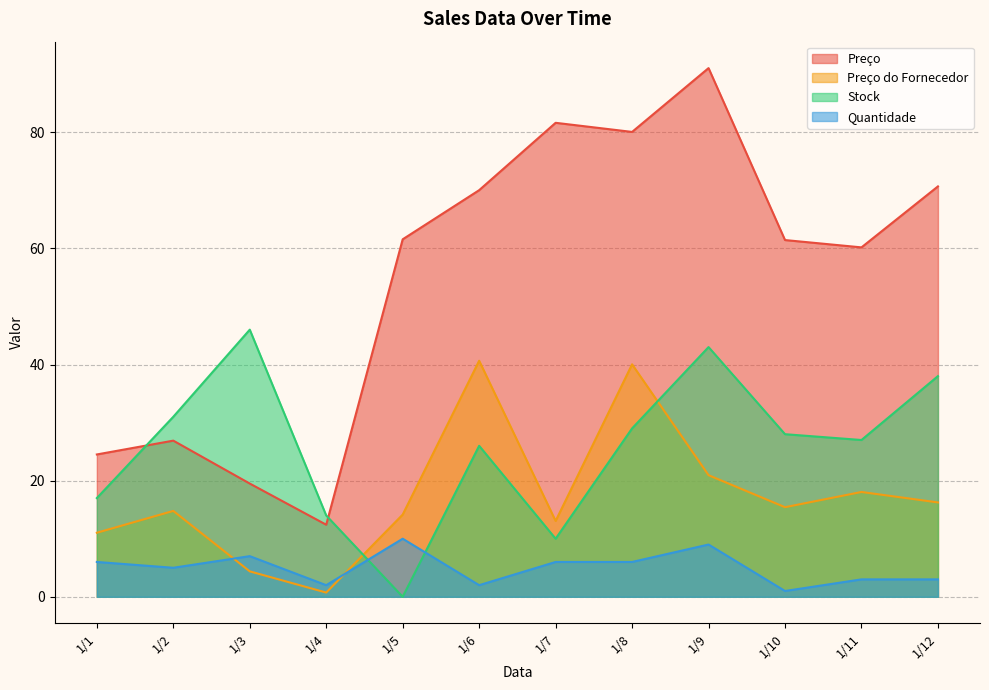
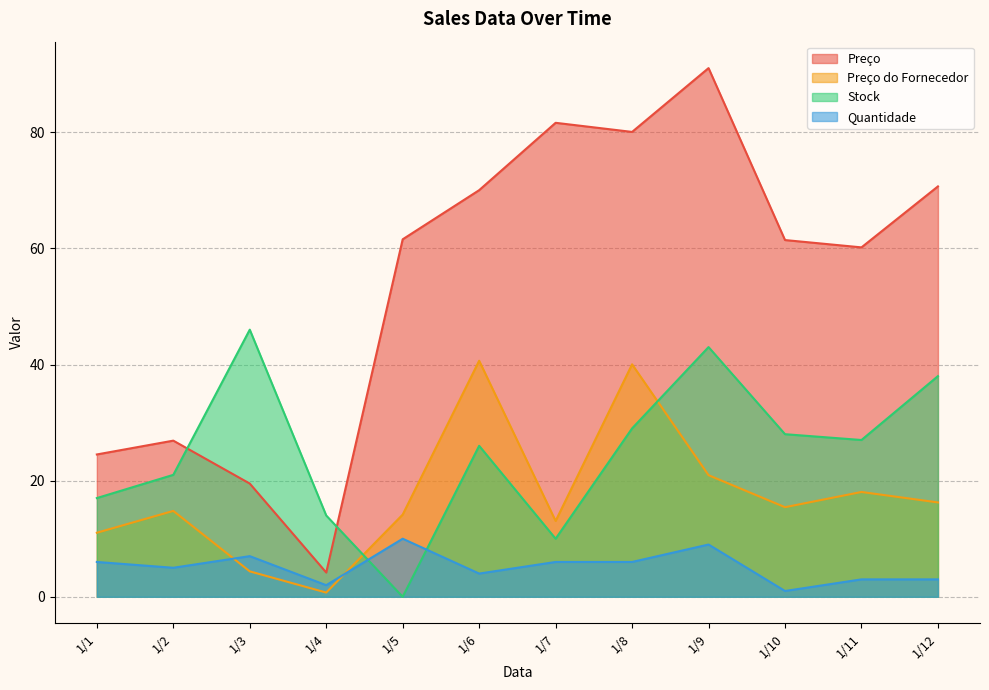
Stock, 1/2: 31 -> 21
Preço, 1/4: 12 -> 4
Quantidade, 1/6: 2 -> 4
